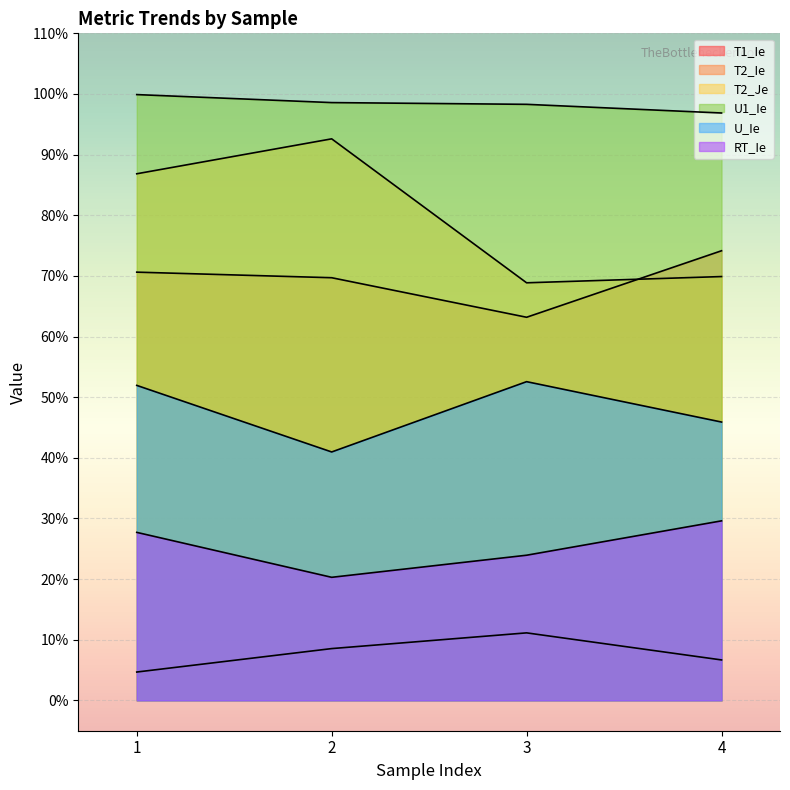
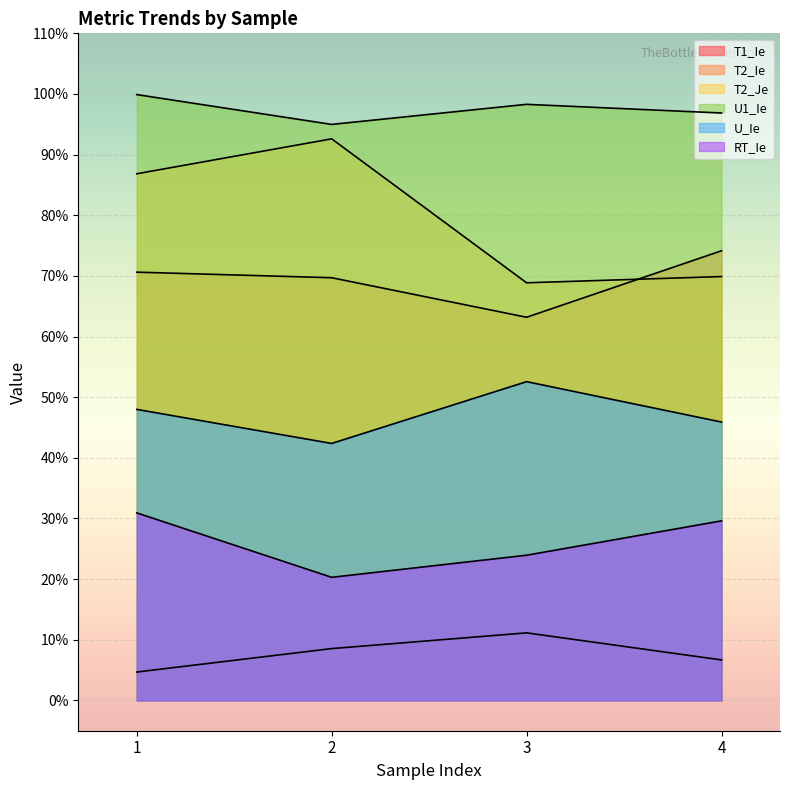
U_Ie, 1: 52% -> 48%
RT_Ie, 1: 28% -> 31%
U1_Ie, 2: 99% -> 95%
U_Ie, 2: 41% -> 42%
